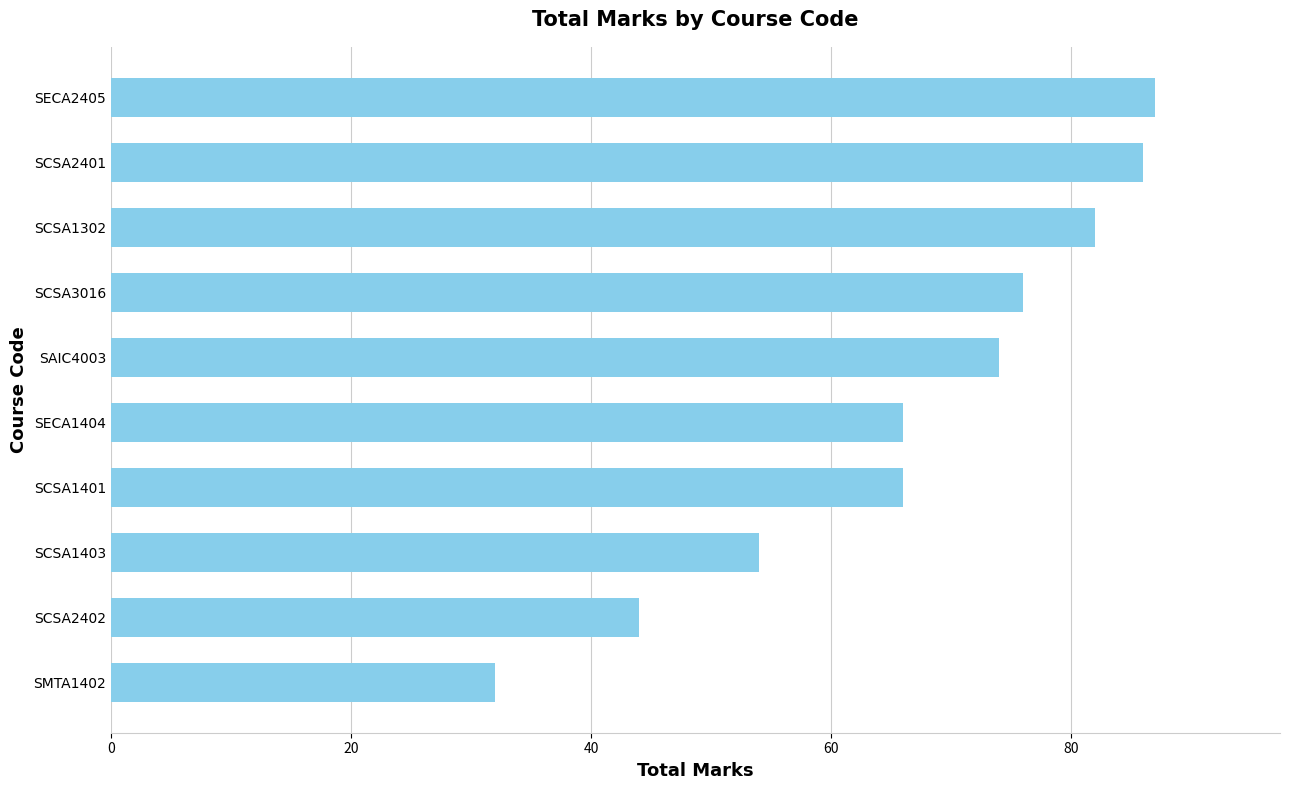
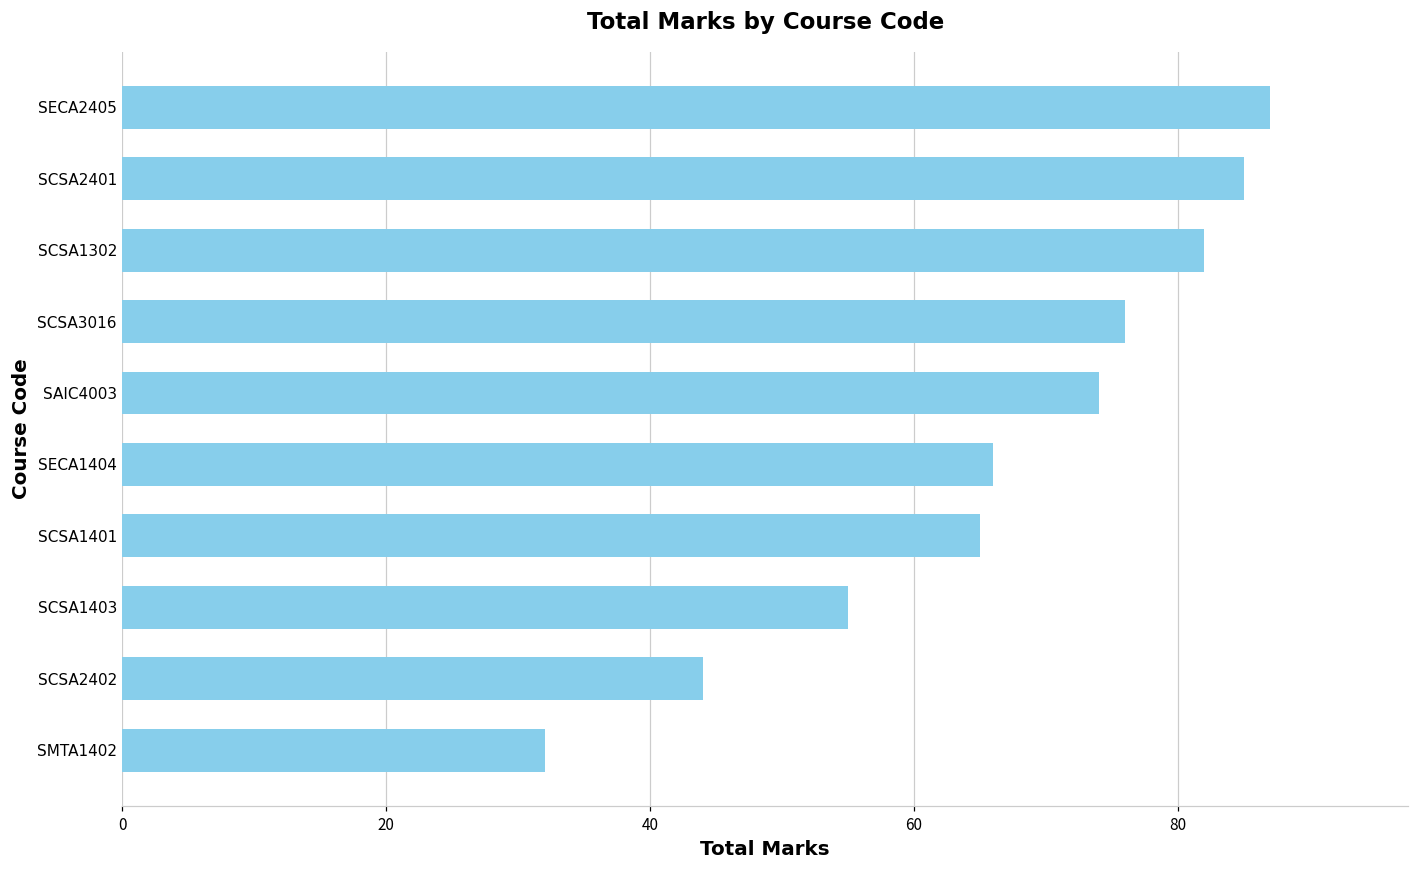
SCSA2401: 86 -> 85
SCSA1401: 66 -> 65
SCSA1403: 54 -> 55
